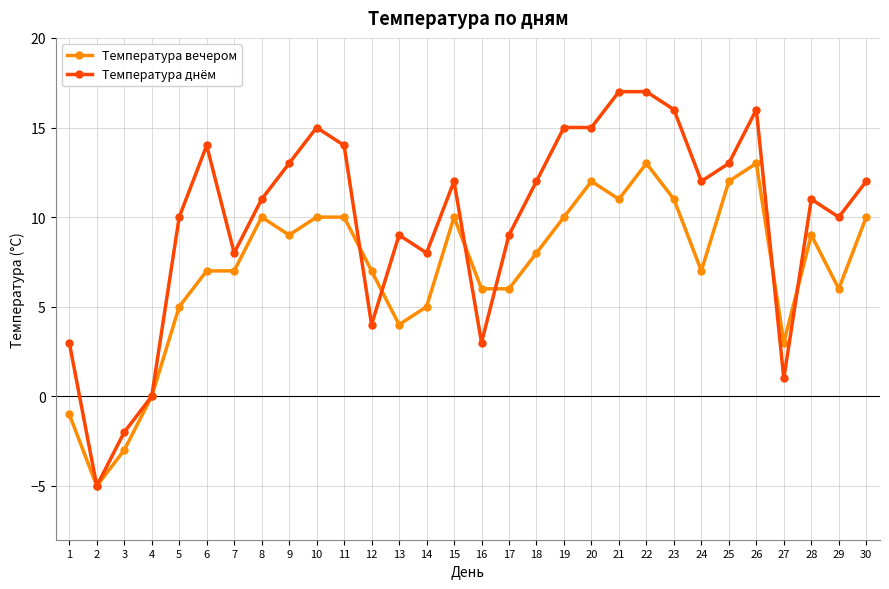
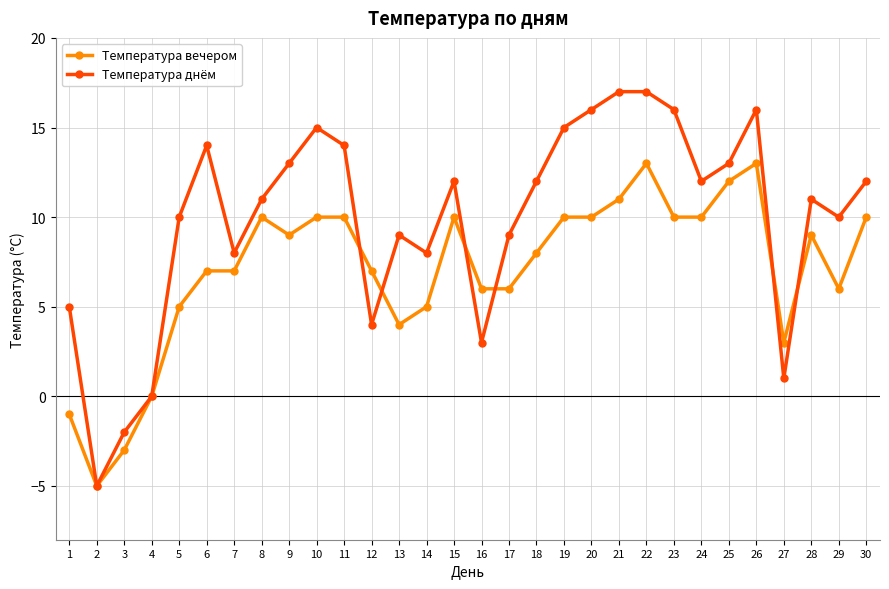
Температура днём, 1: 3 -> 5
Температура вечером, 20: 12 -> 10
Температура днём, 20: 15 -> 16
Температура вечером, 23: 11 -> 10
Температура вечером, 24: 7 -> 10
